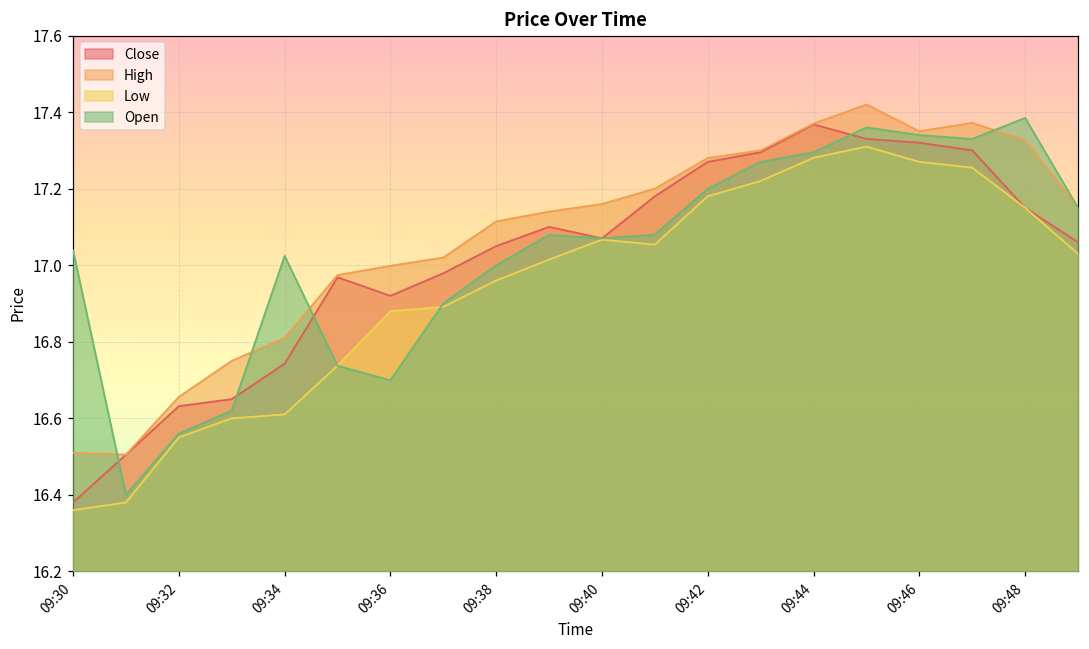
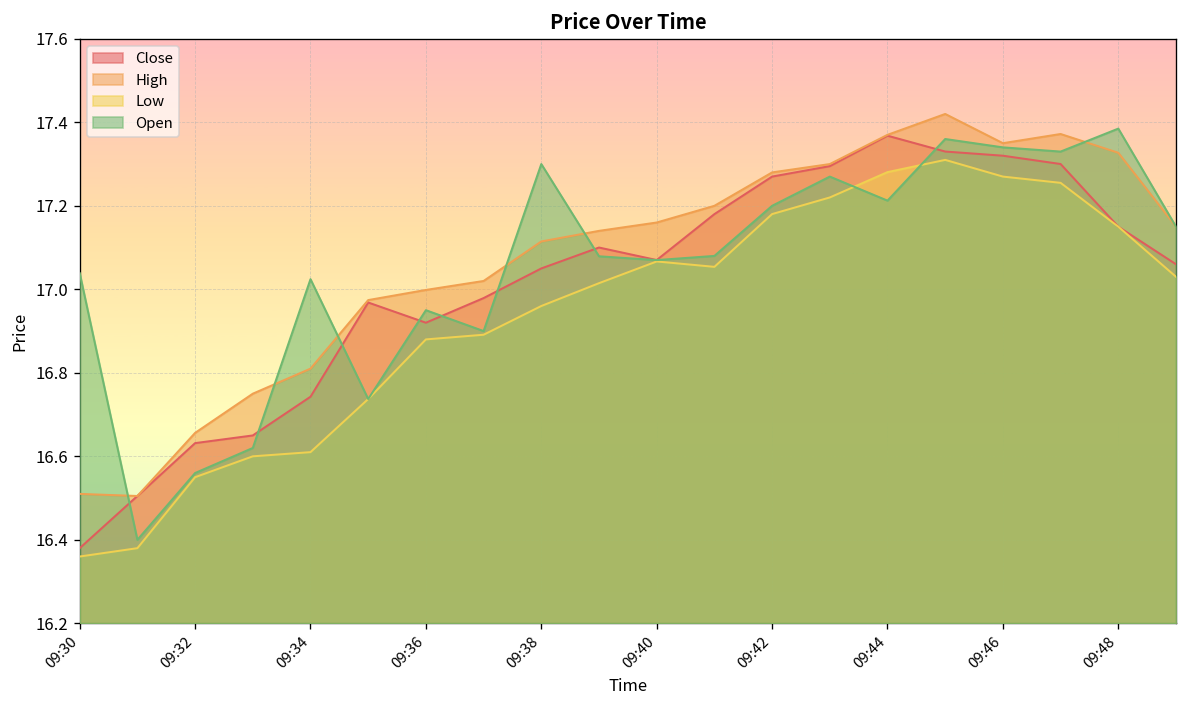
Open, 09:36: 16.70 -> 16.95
Open, 09:38: 17.0 -> 17.3
Open, 09:44: 17.30 -> 17.21
